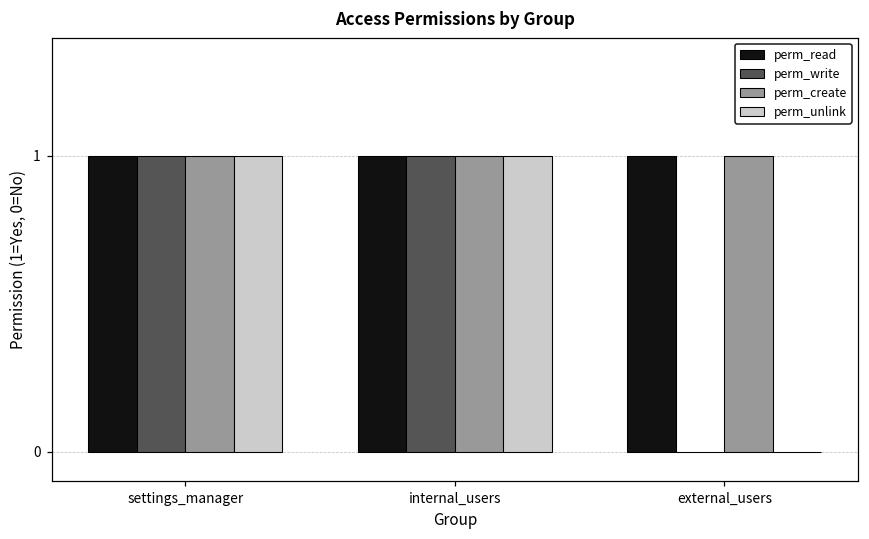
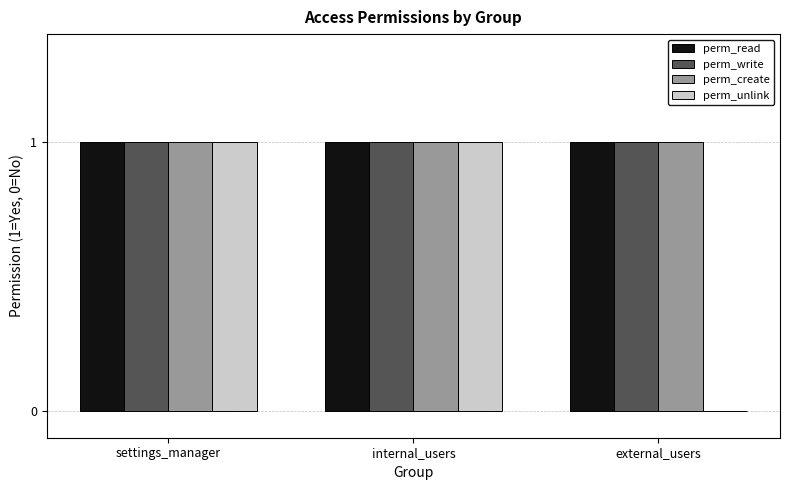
perm_write, external_users: 0 -> 1
